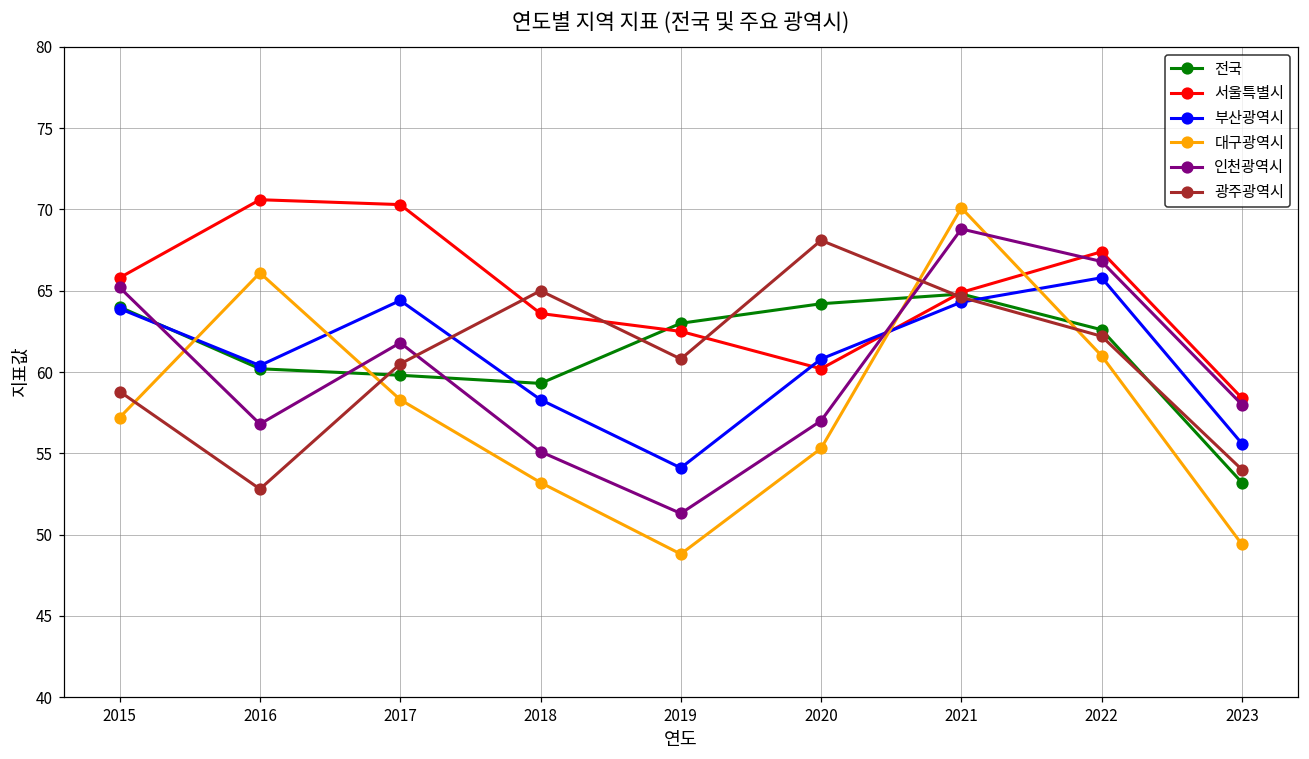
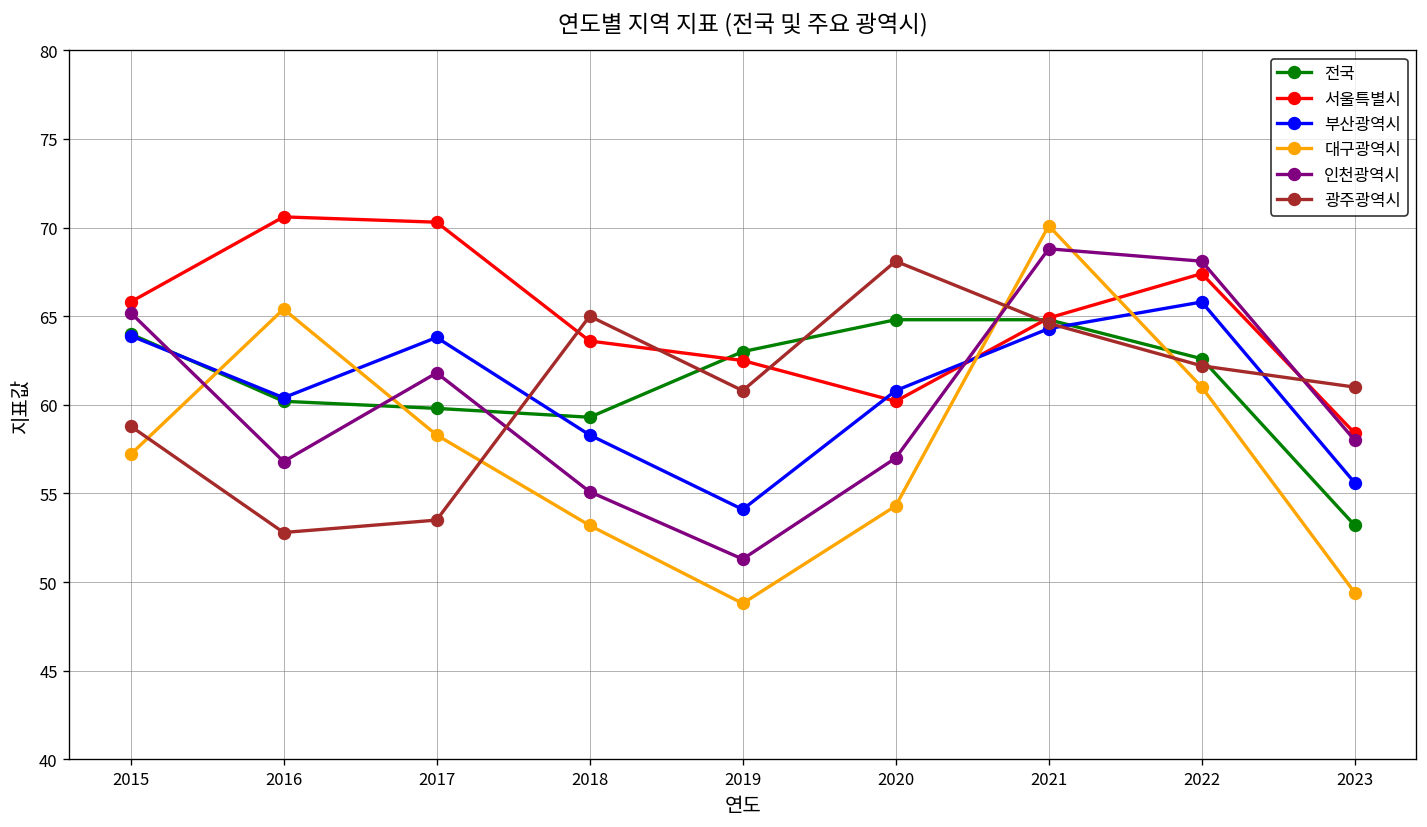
대구광역시, 2016: 66.1 -> 65.4
부산광역시, 2017: 64.4 -> 63.8
광주광역시, 2017: 60.5 -> 53.5
전국, 2020: 64.2 -> 64.8
대구광역시, 2020: 55.3 -> 54.3
인천광역시, 2022: 66.8 -> 68.1
광주광역시, 2023: 54 -> 61
